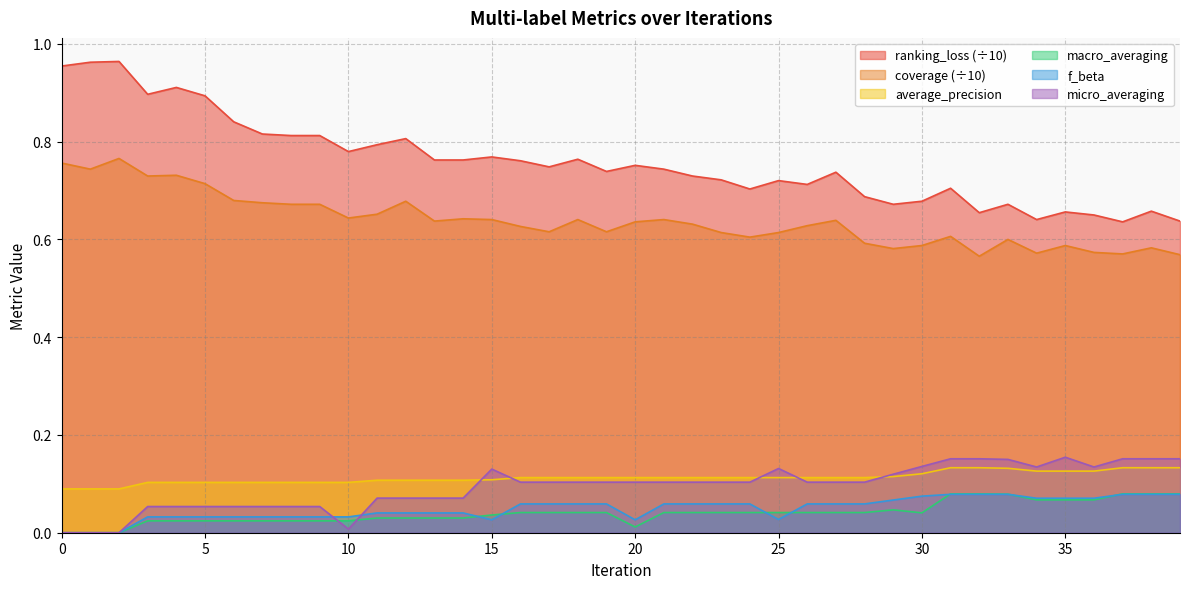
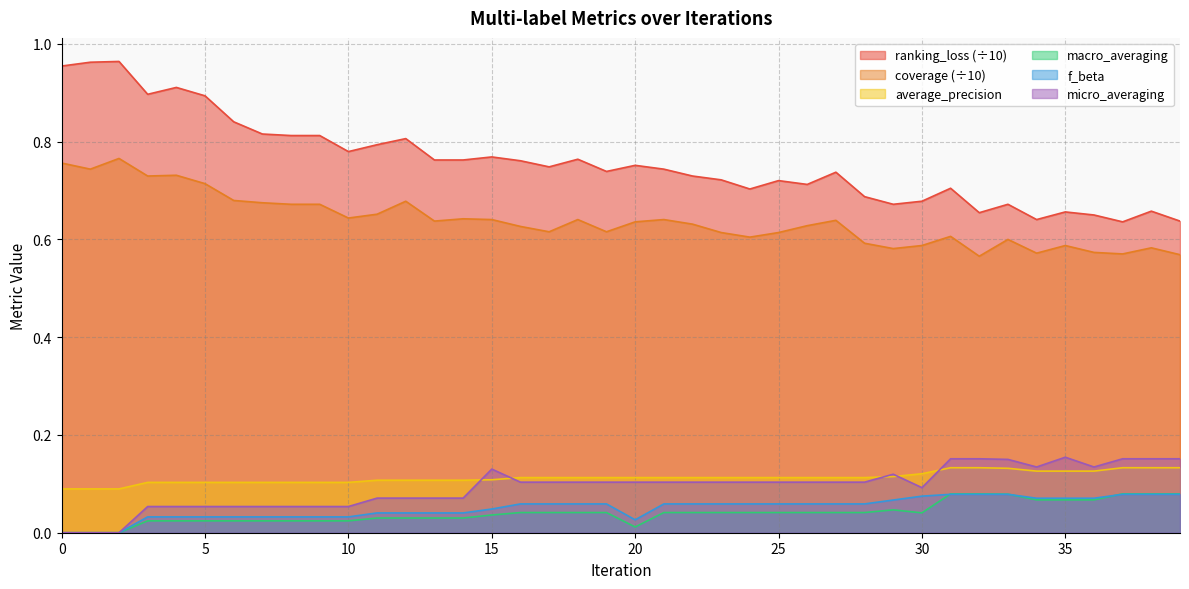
micro_averaging, 10: 0.01 -> 0.05
f_beta, 15: 0.03 -> 0.05
f_beta, 25: 0.03 -> 0.06
micro_averaging, 25: 0.13 -> 0.10
micro_averaging, 30: 0.14 -> 0.09
